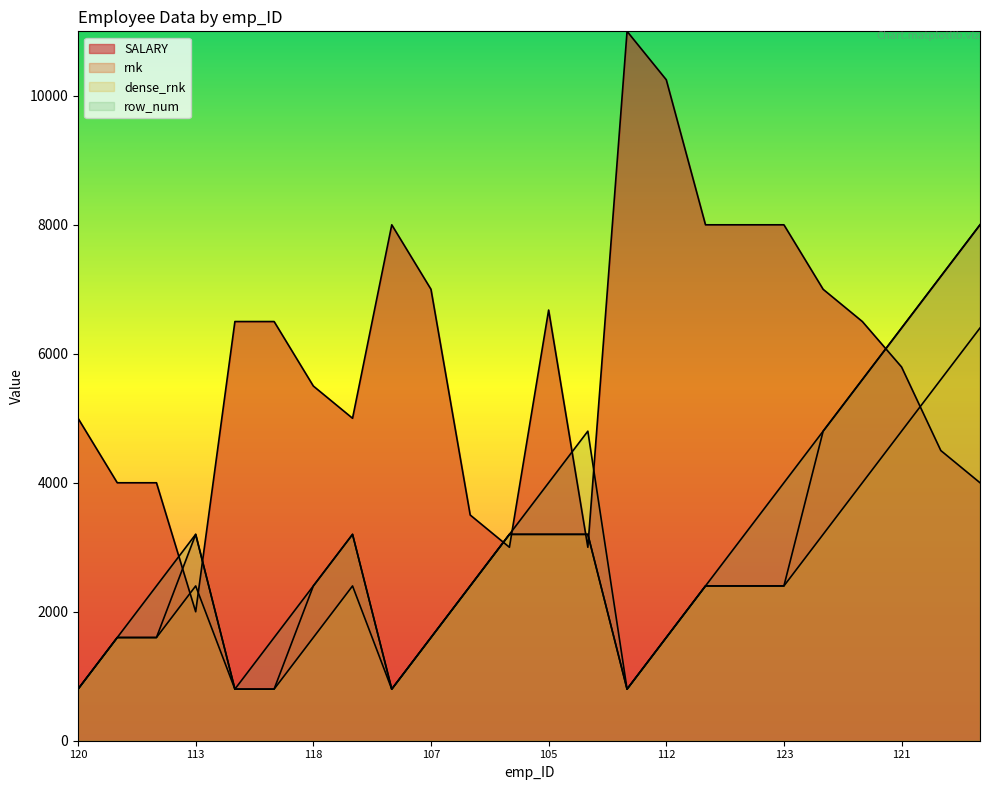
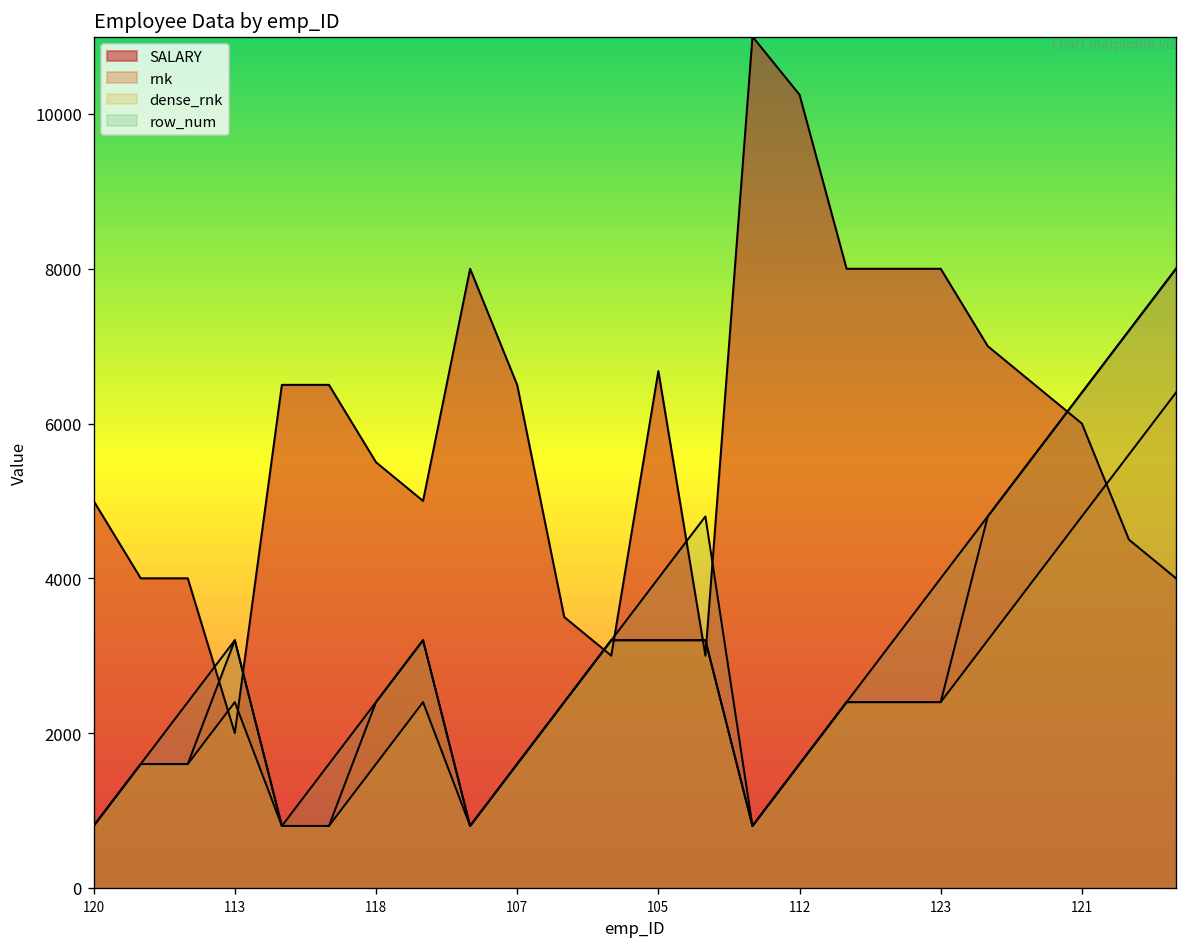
SALARY, 107: 7000 -> 6500
SALARY, 121: 5800 -> 6000
